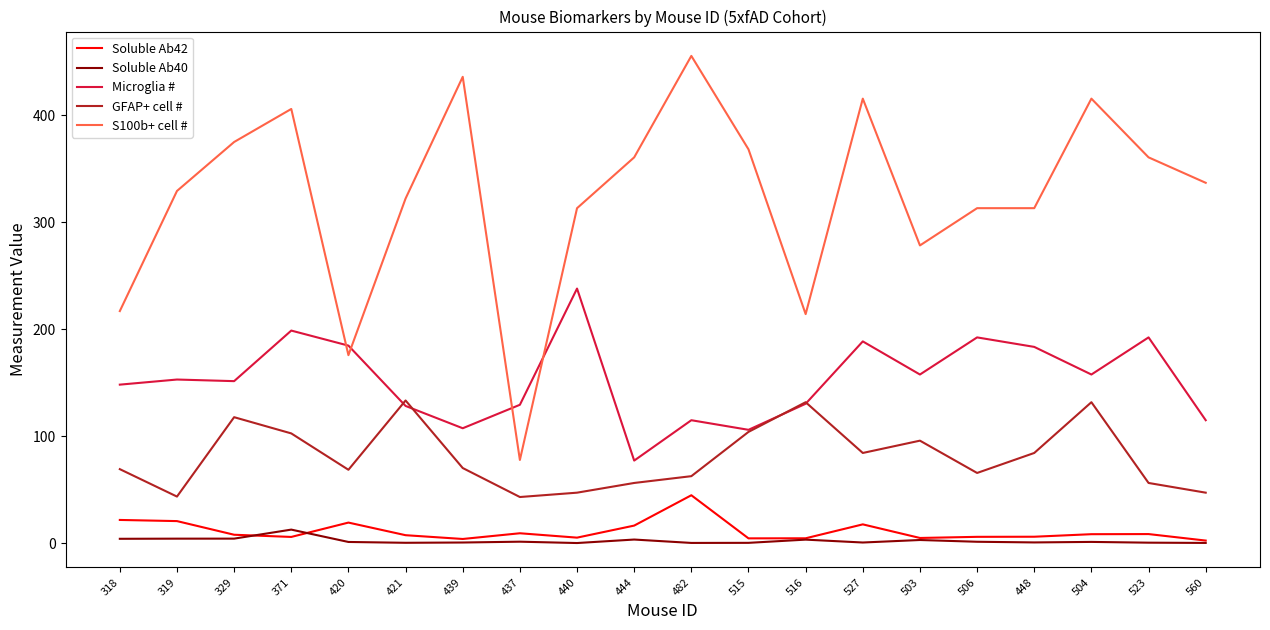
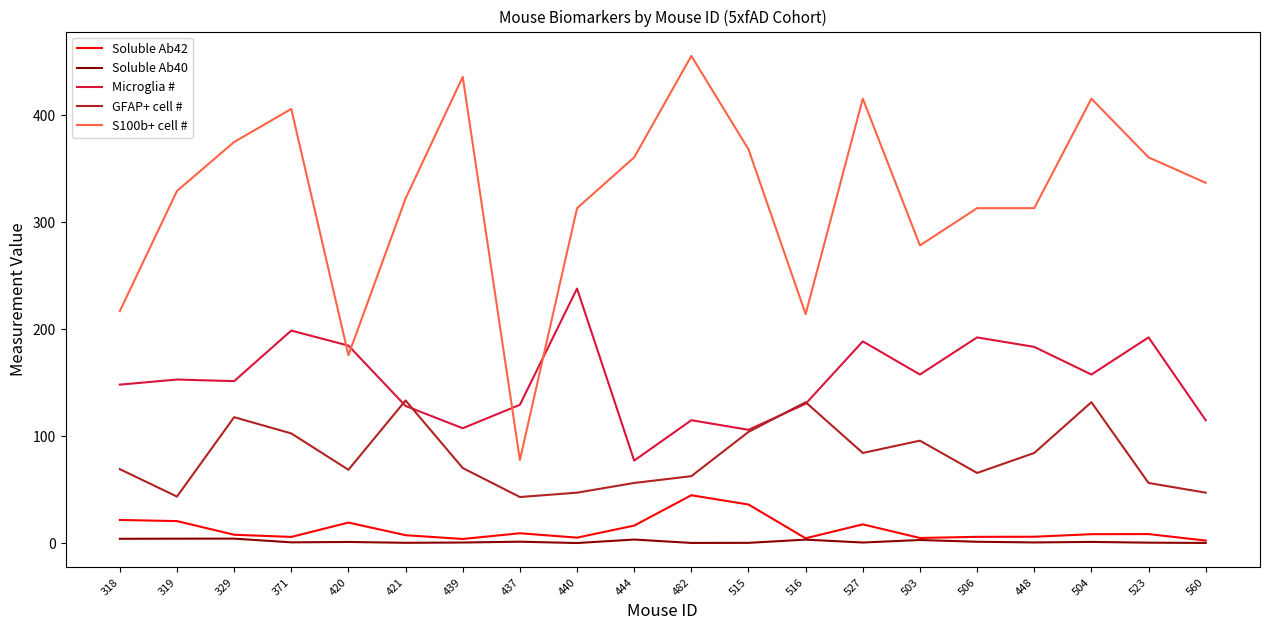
Soluble Ab40, 371: 13 -> 1
Soluble Ab42, 515: 5 -> 36
